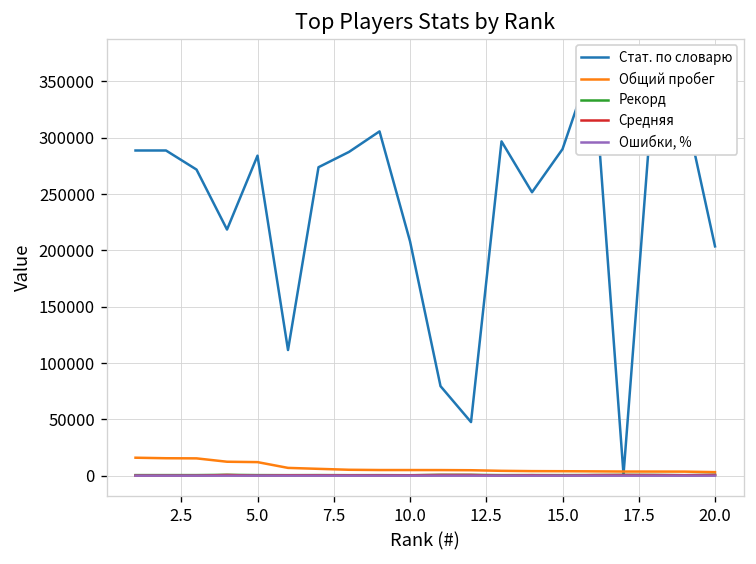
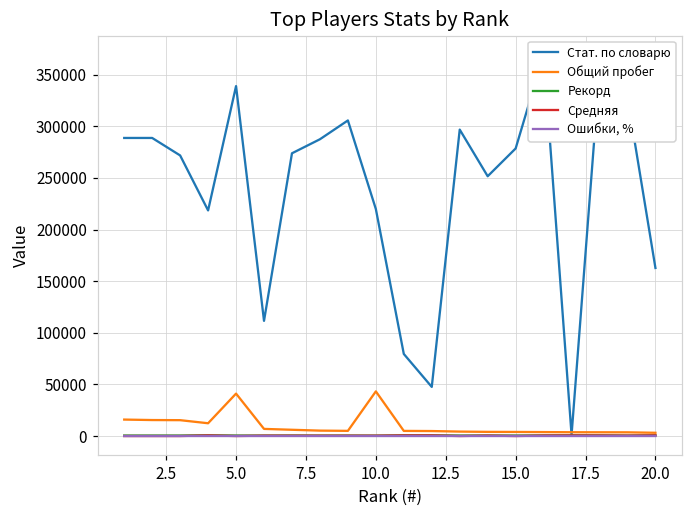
Стат. по словарю, 5.0: 280000 -> 340000
Общий пробег, 5.0: 10000 -> 40000
Стат. по словарю, 10.0: 210000 -> 220000
Общий пробег, 10.0: 0 -> 40000
Стат. по словарю, 15.0: 290000 -> 280000
Стат. по словарю, 20.0: 200000 -> 160000
